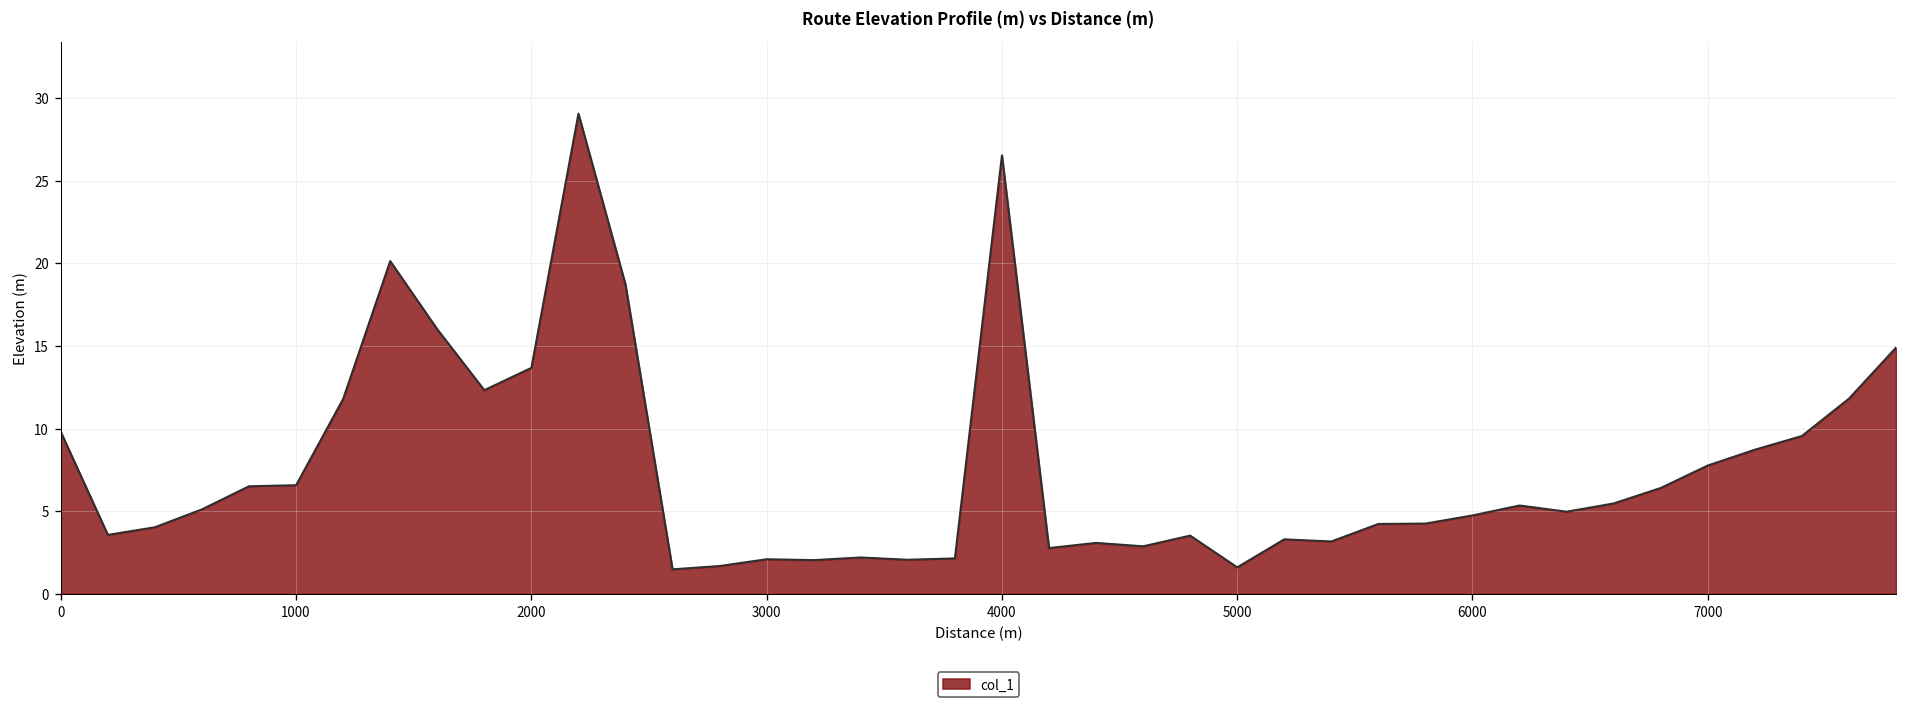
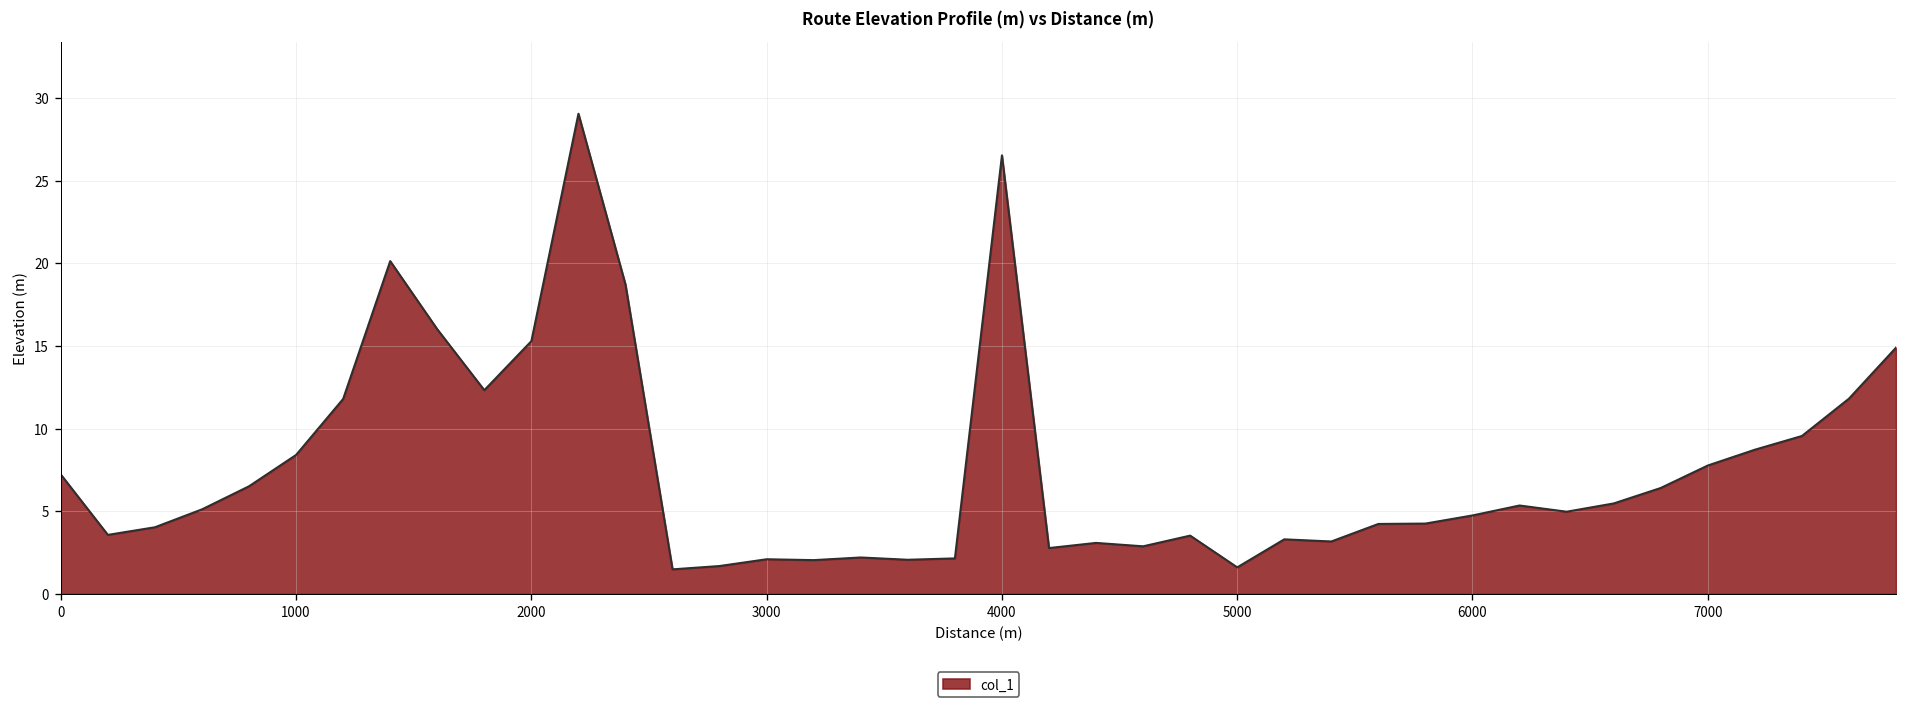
0: 9.8 -> 7.2
1000: 6.6 -> 8.4
2000: 13.7 -> 15.3
